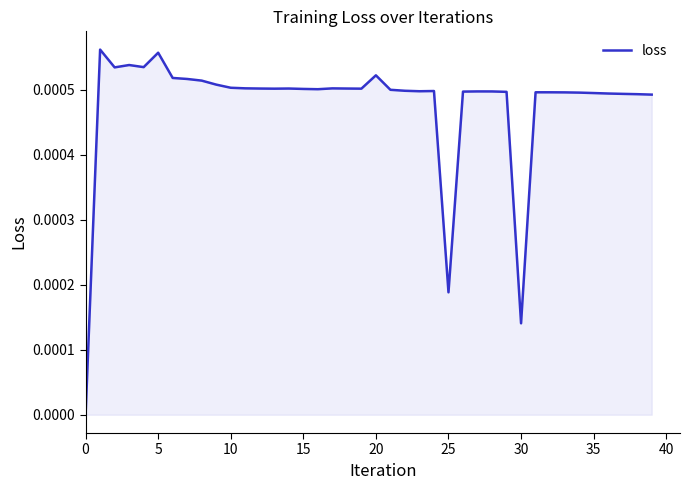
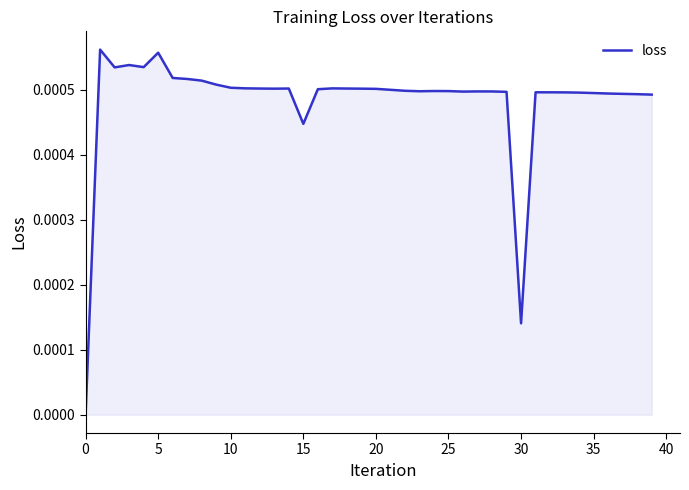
15: 0.00050 -> 0.00045
20: 0.00052 -> 0.00050
25: 0.00019 -> 0.00050
